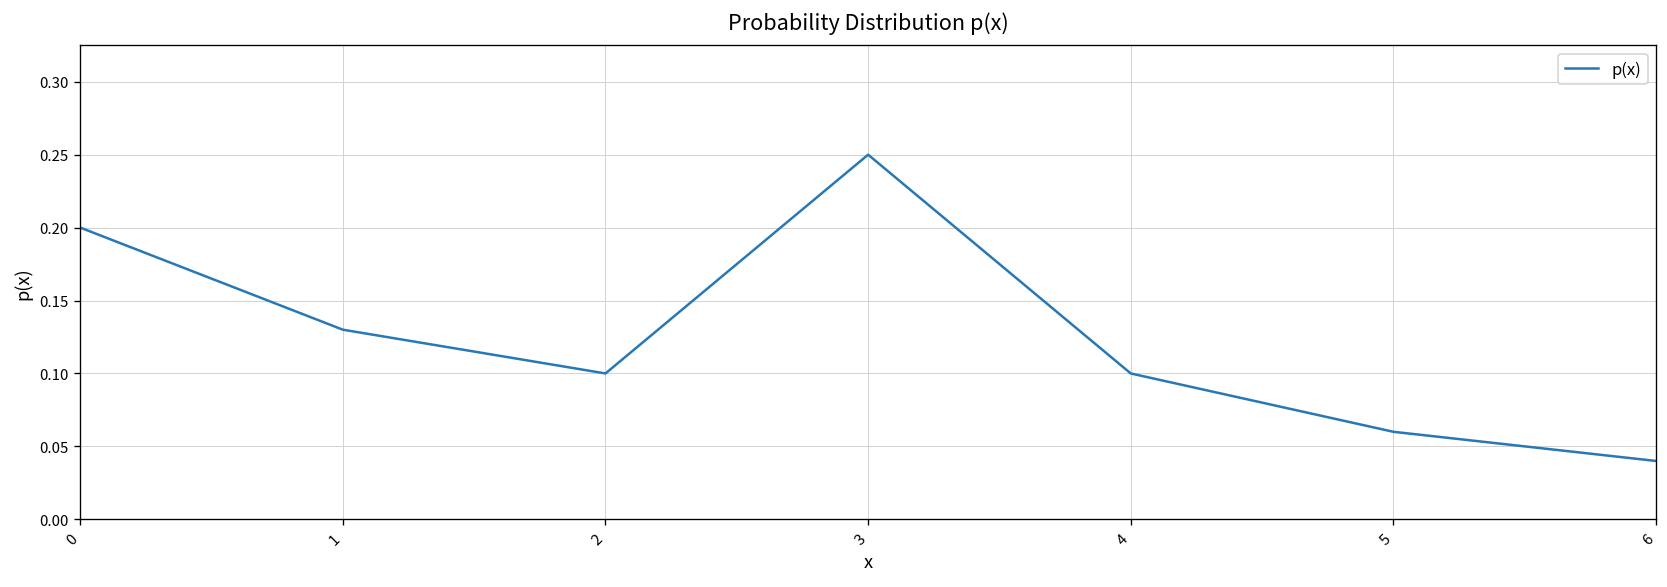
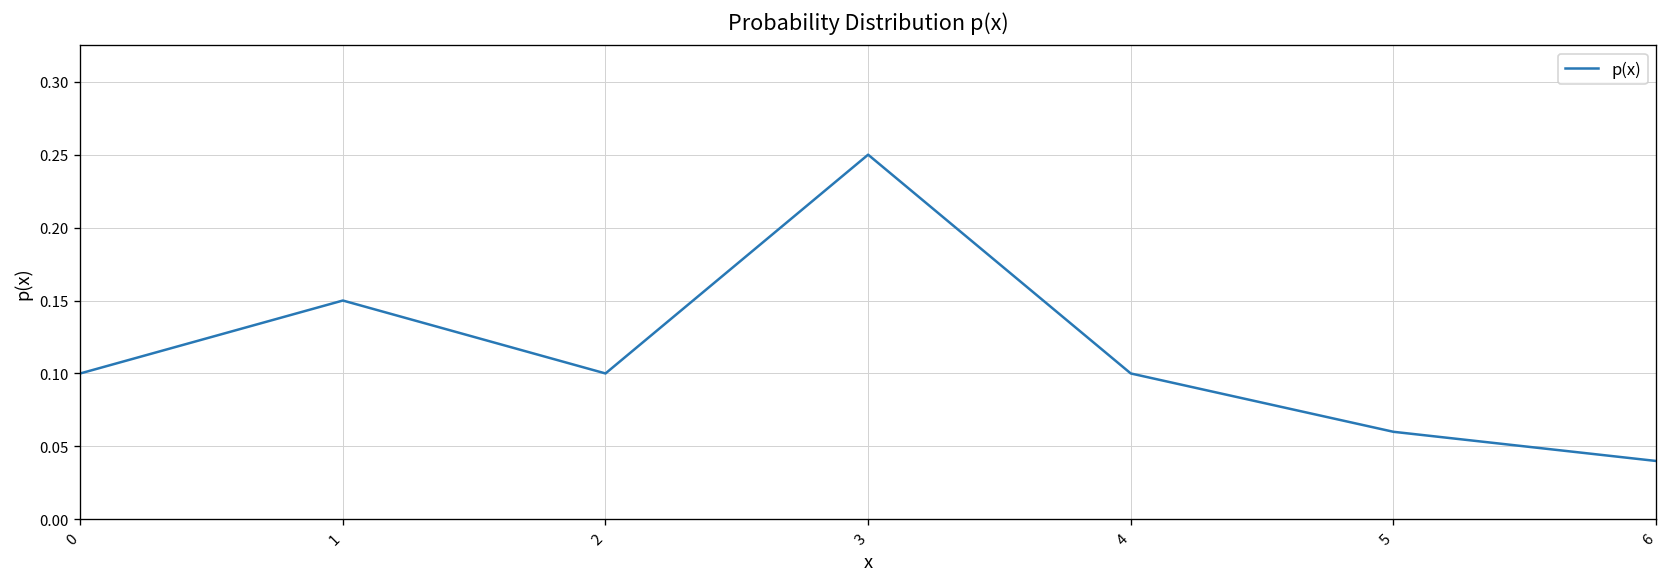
0: 0.2 -> 0.1
1: 0.13 -> 0.15
